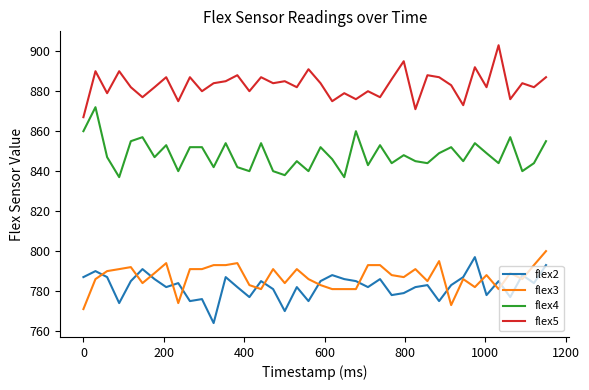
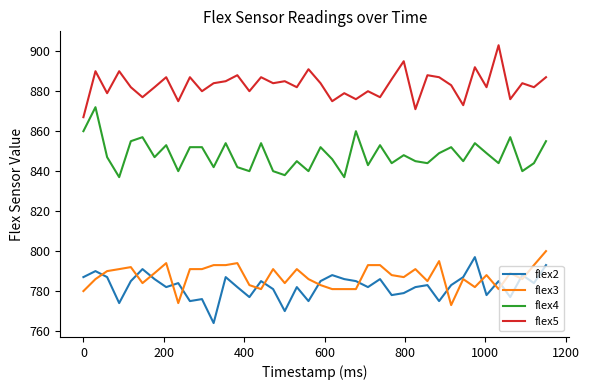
flex3, 0: 771 -> 780
